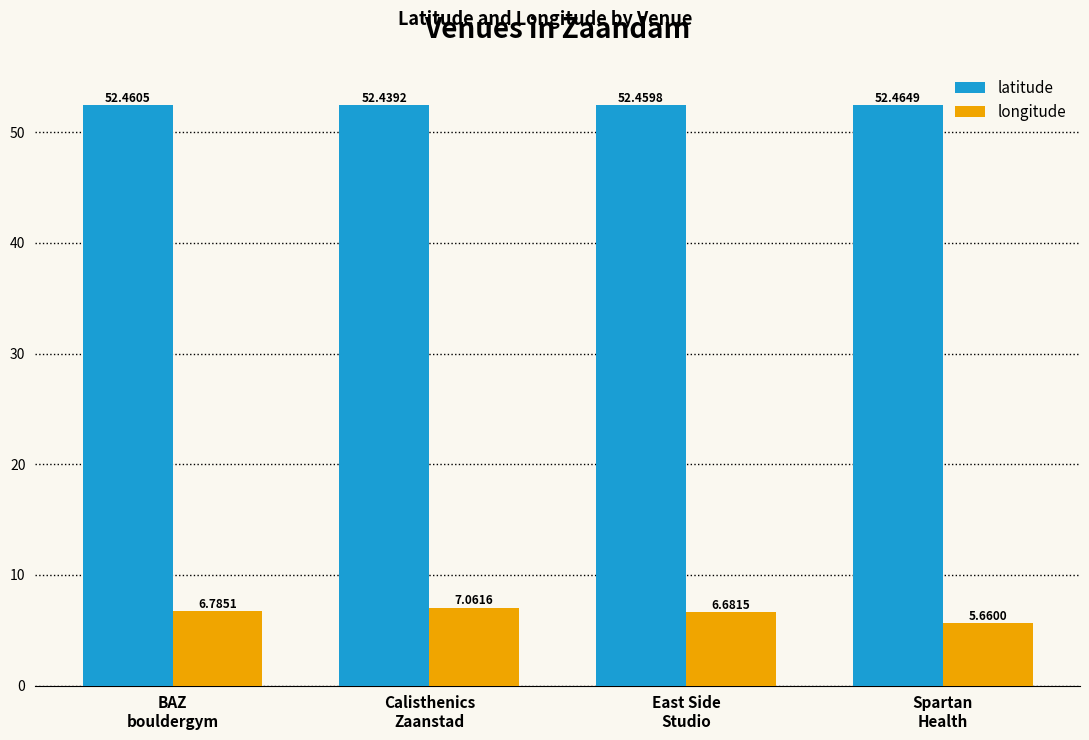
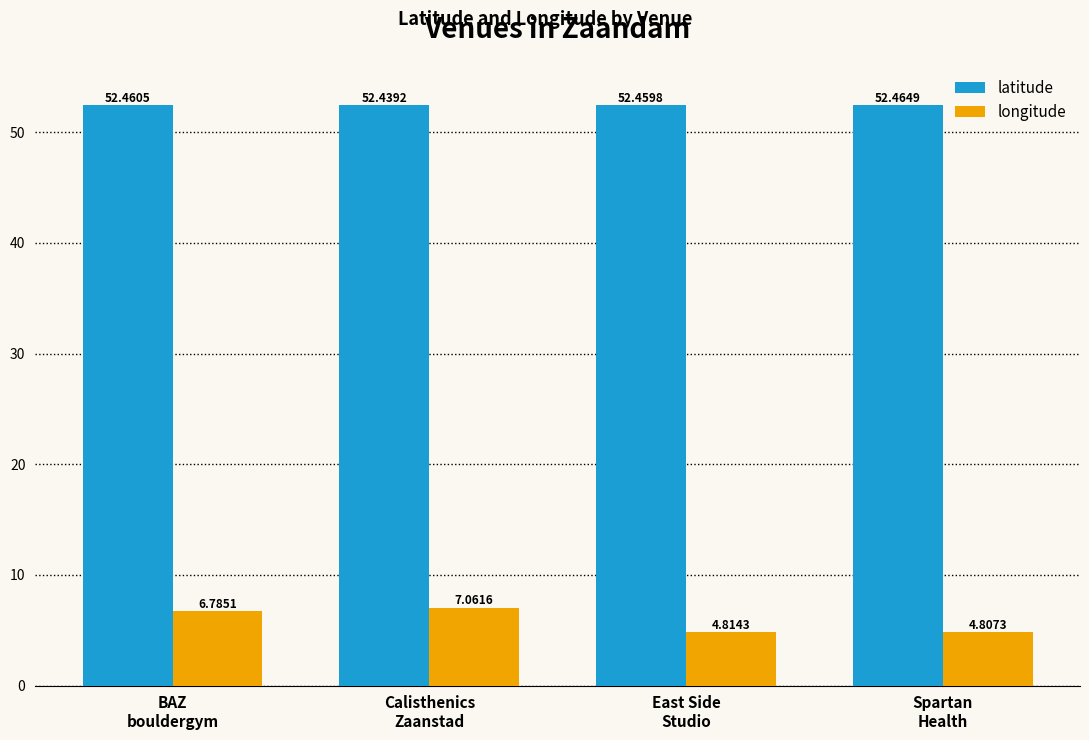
longitude, East Side Studio: 6.6815 -> 4.8143
longitude, Spartan Health: 5.6600 -> 4.8073
